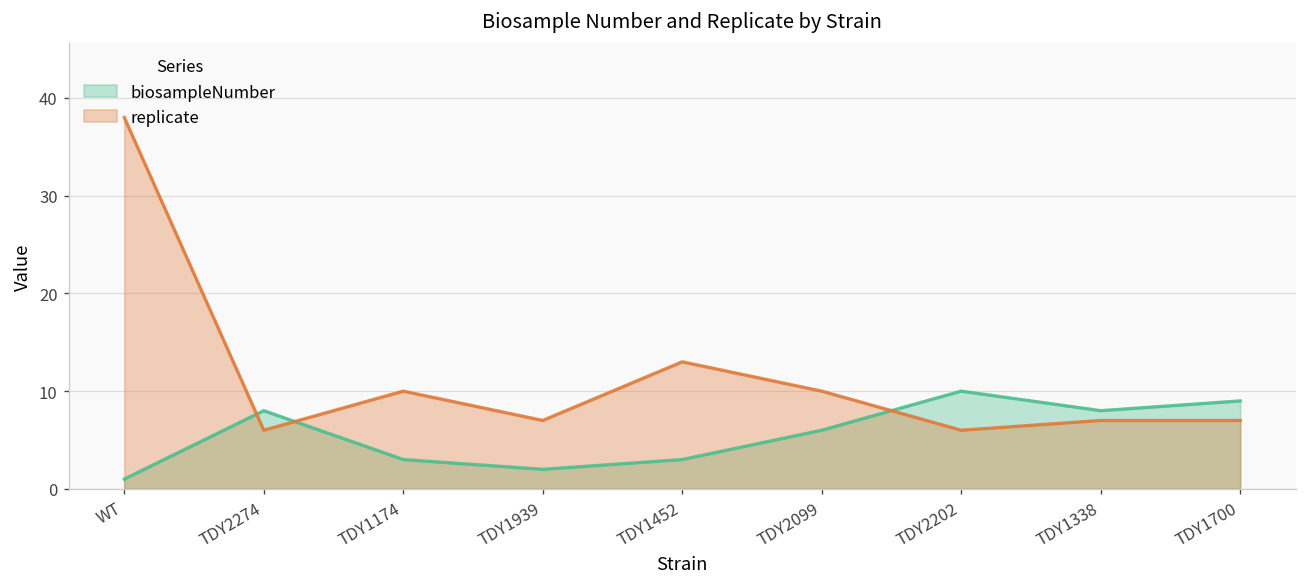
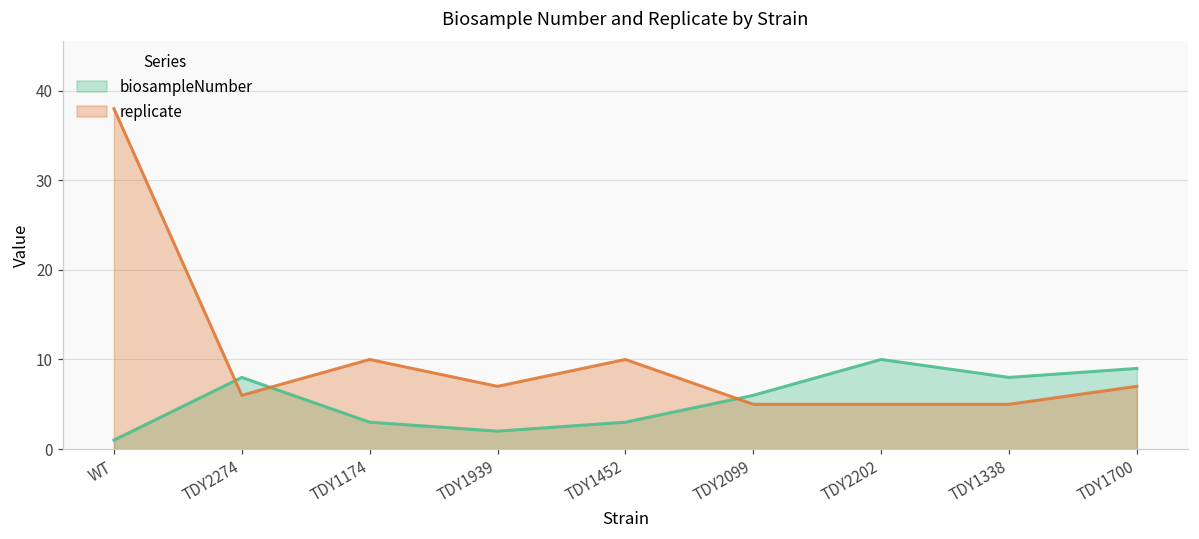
replicate, TDY1452: 13 -> 10
replicate, TDY2099: 10 -> 5
replicate, TDY2202: 6 -> 5
replicate, TDY1338: 7 -> 5
